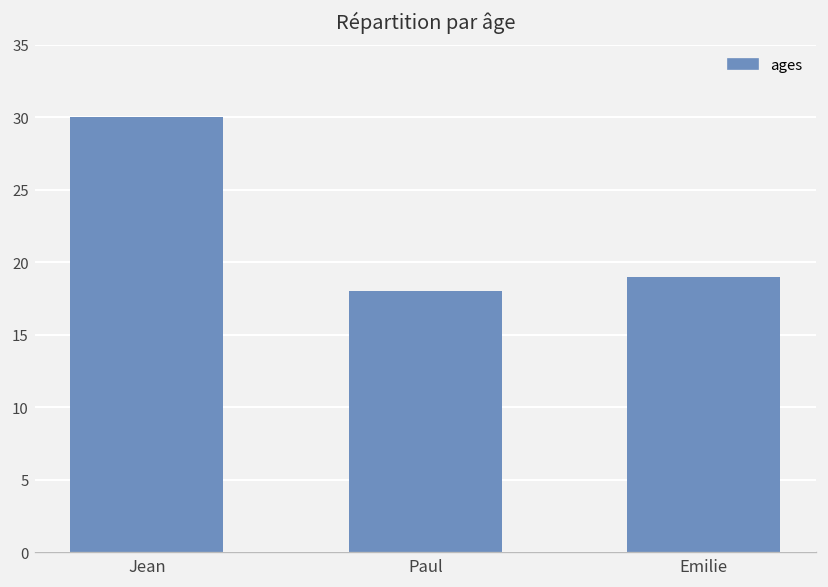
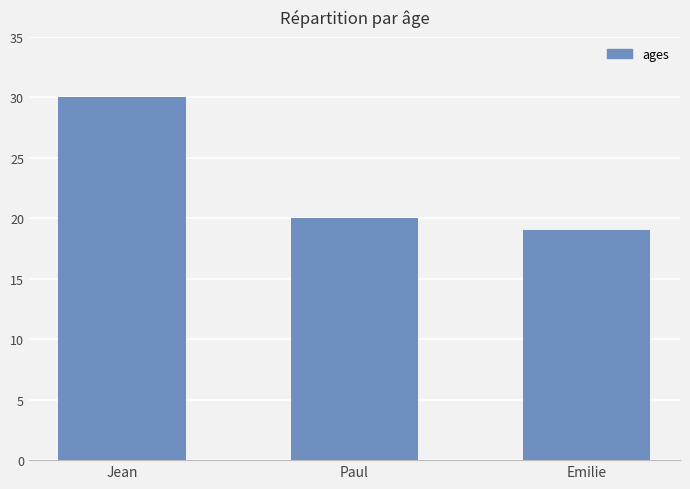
Paul: 18 -> 20
